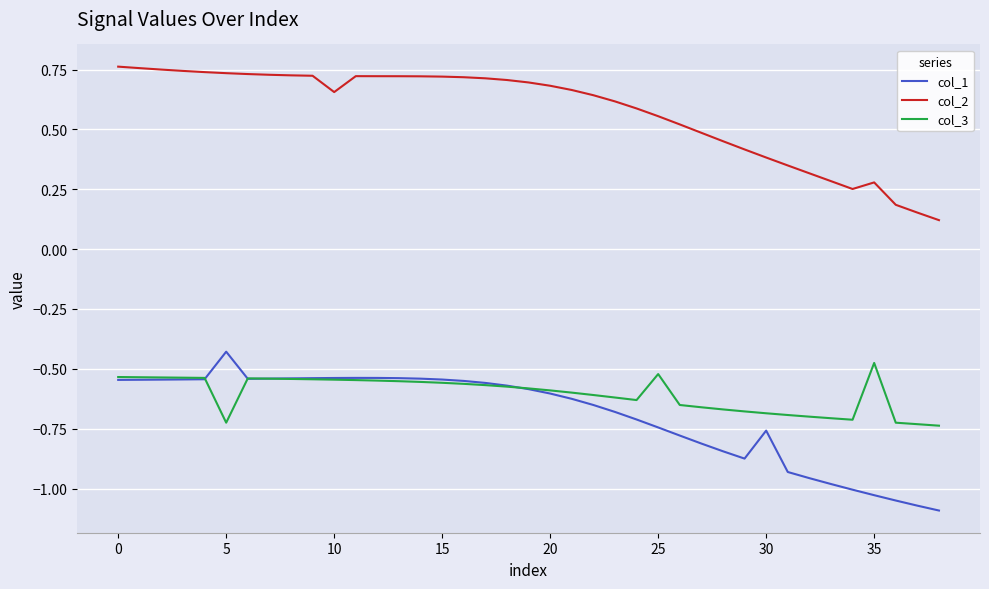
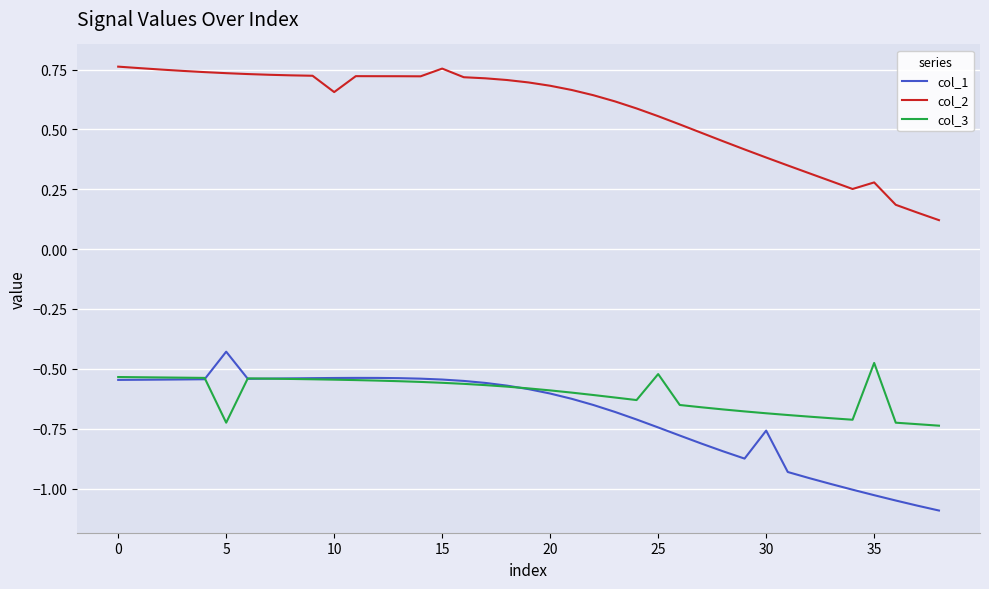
col_2, 15: 0.72 -> 0.75
